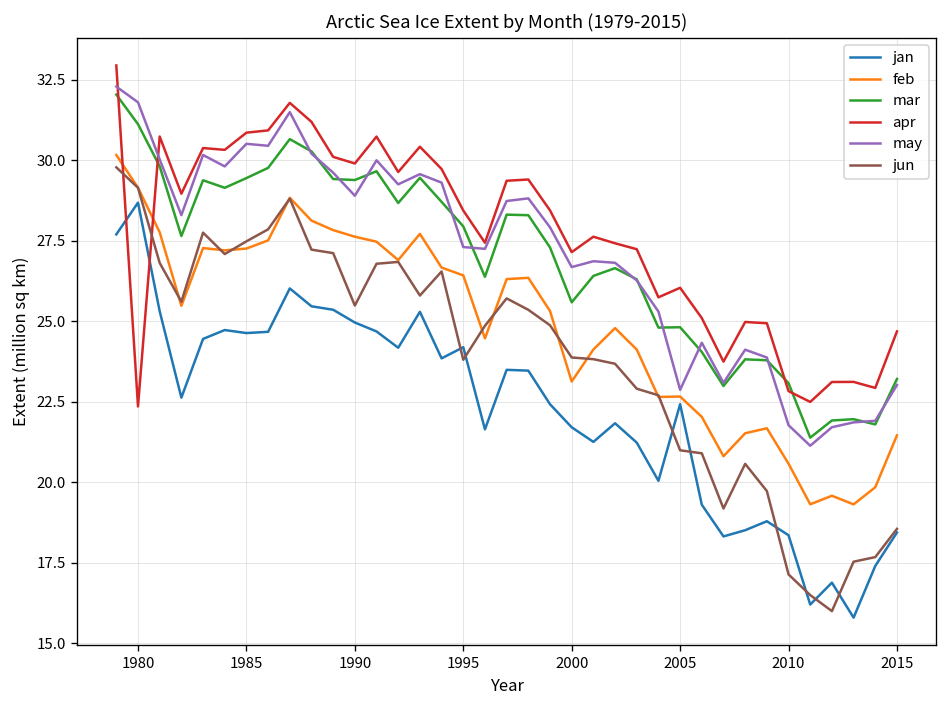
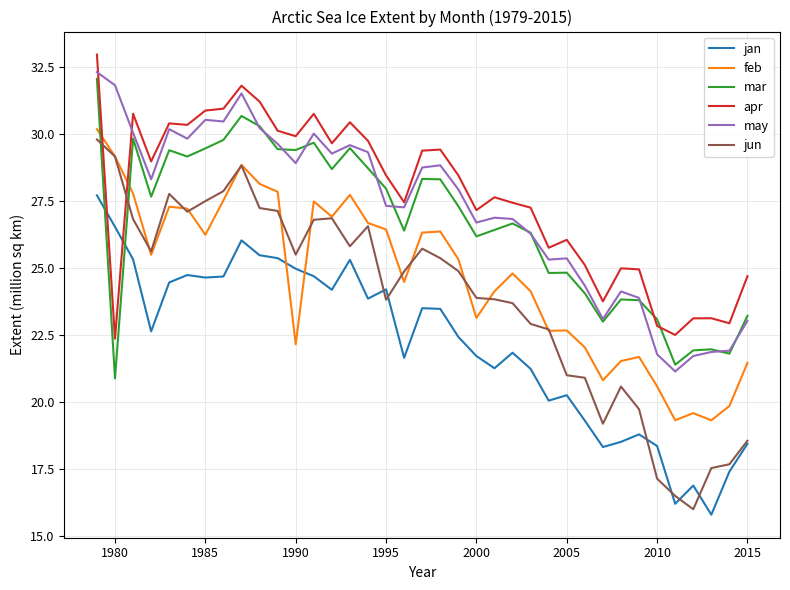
jan, 1980: 28.7 -> 26.5
mar, 1980: 31.1 -> 20.9
feb, 1985: 27.3 -> 26.2
feb, 1990: 27.6 -> 22.2
mar, 2000: 25.6 -> 26.2
jan, 2005: 22.4 -> 20.3
may, 2005: 22.9 -> 25.4
